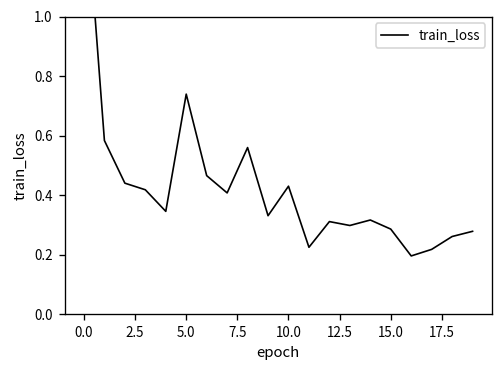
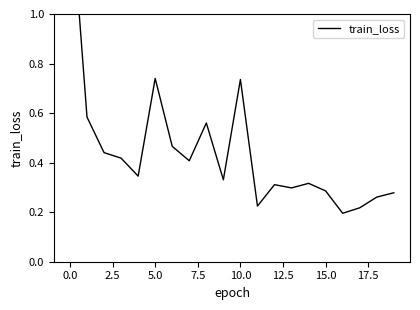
10.0: 0.43 -> 0.74
